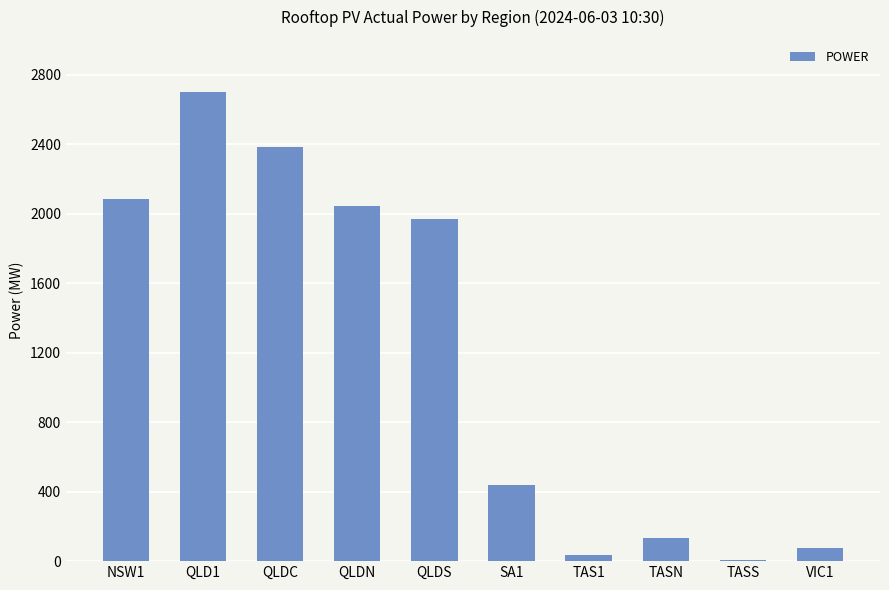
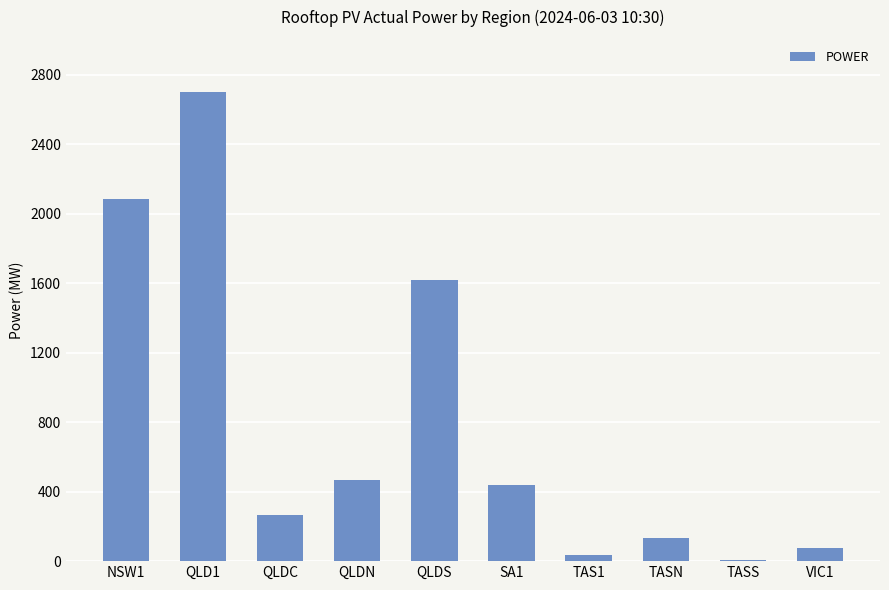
QLDC: 2380 -> 260
QLDN: 2050 -> 470
QLDS: 1970 -> 1620
